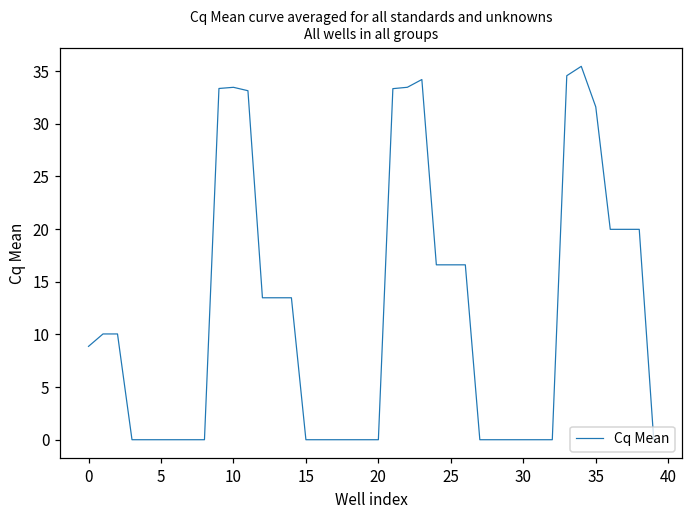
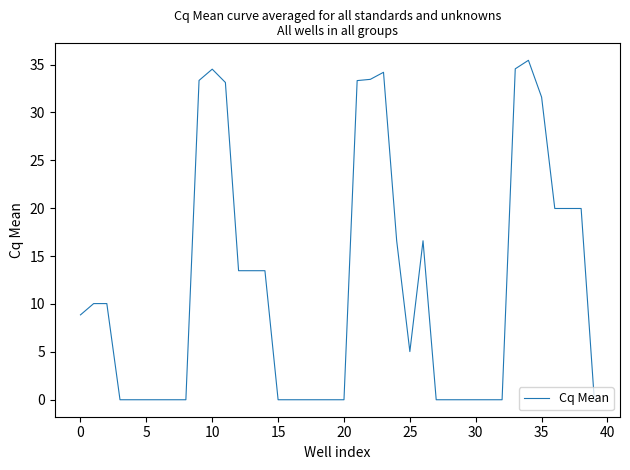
10: 33 -> 35
25: 17 -> 5
